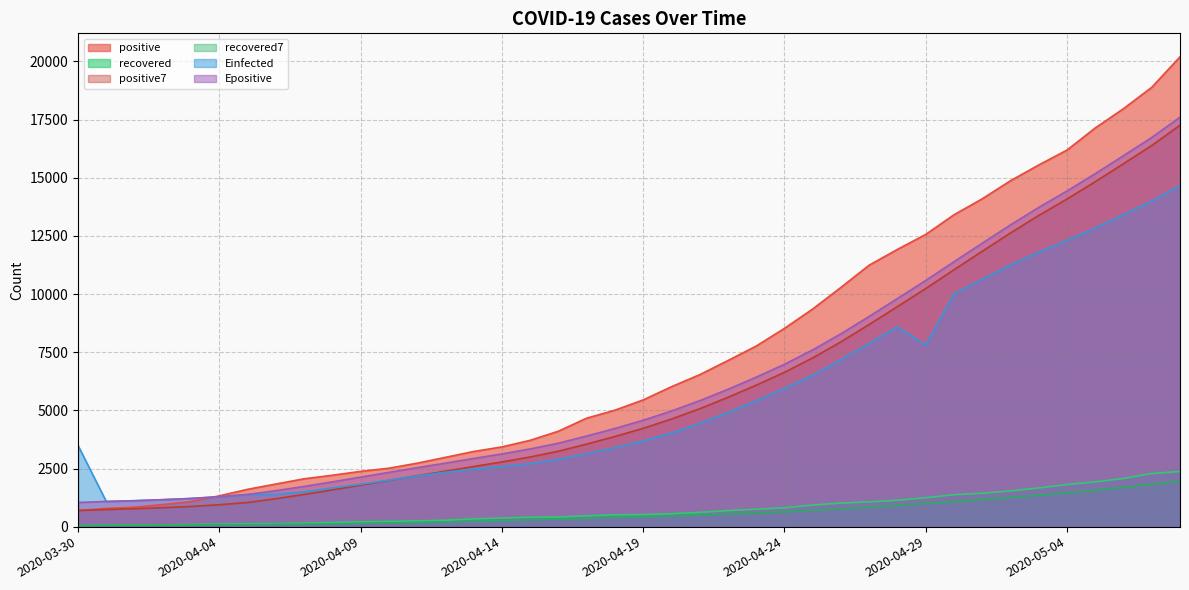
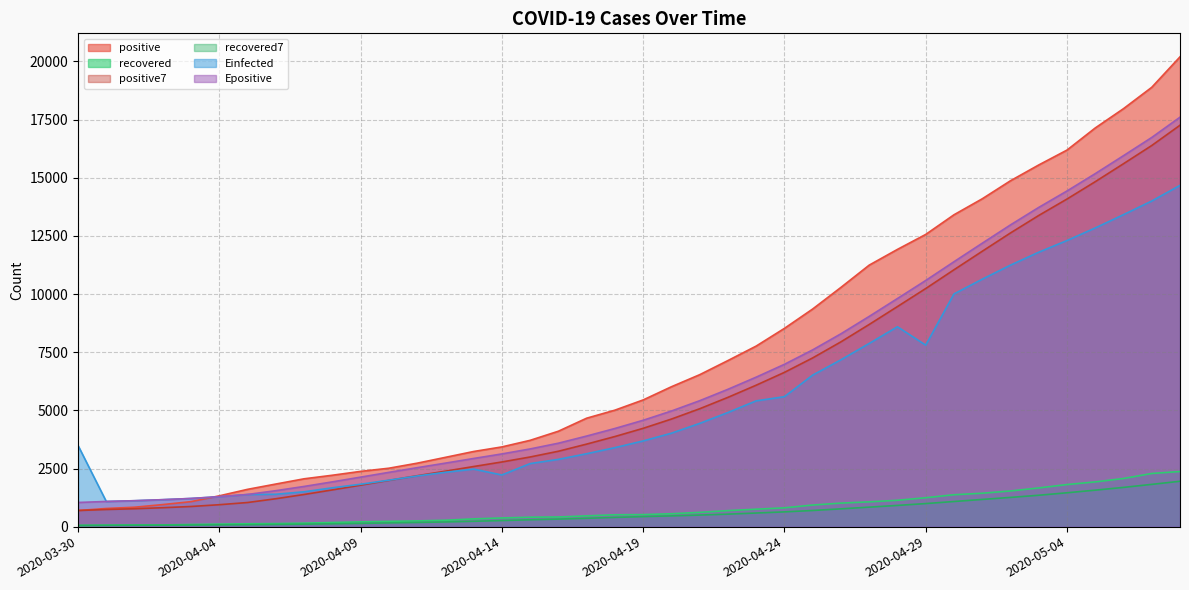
Einfected, 2020-04-14: 2600 -> 2200
Einfected, 2020-04-24: 5900 -> 5600
